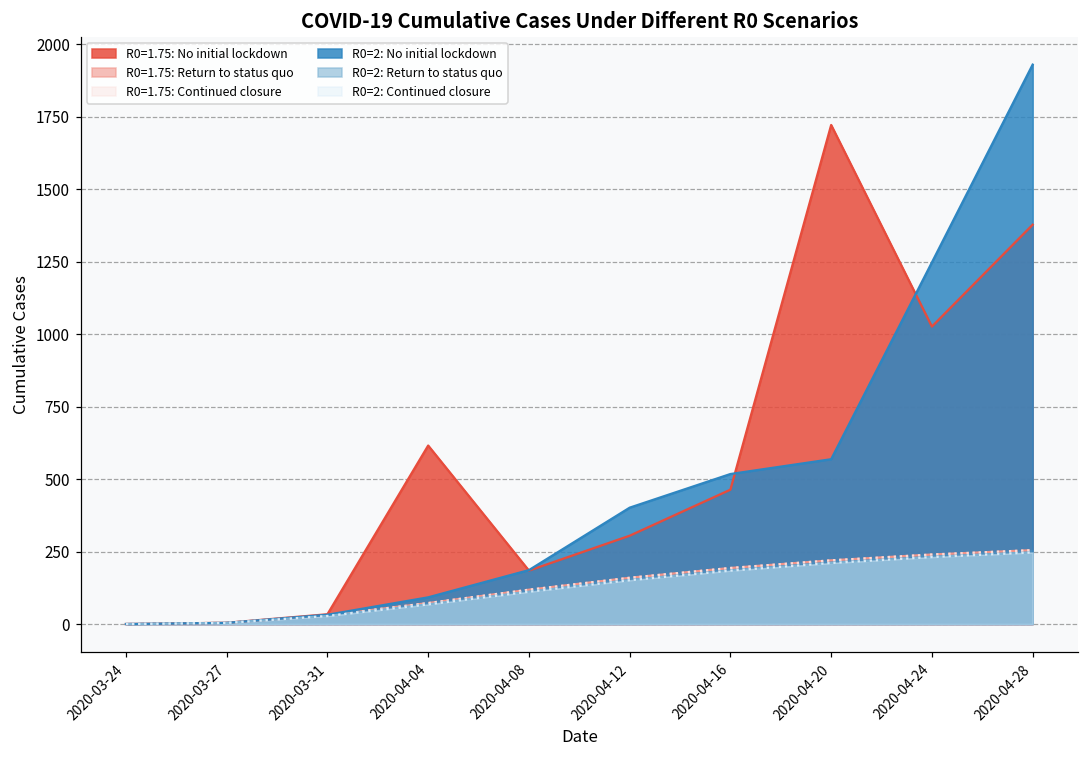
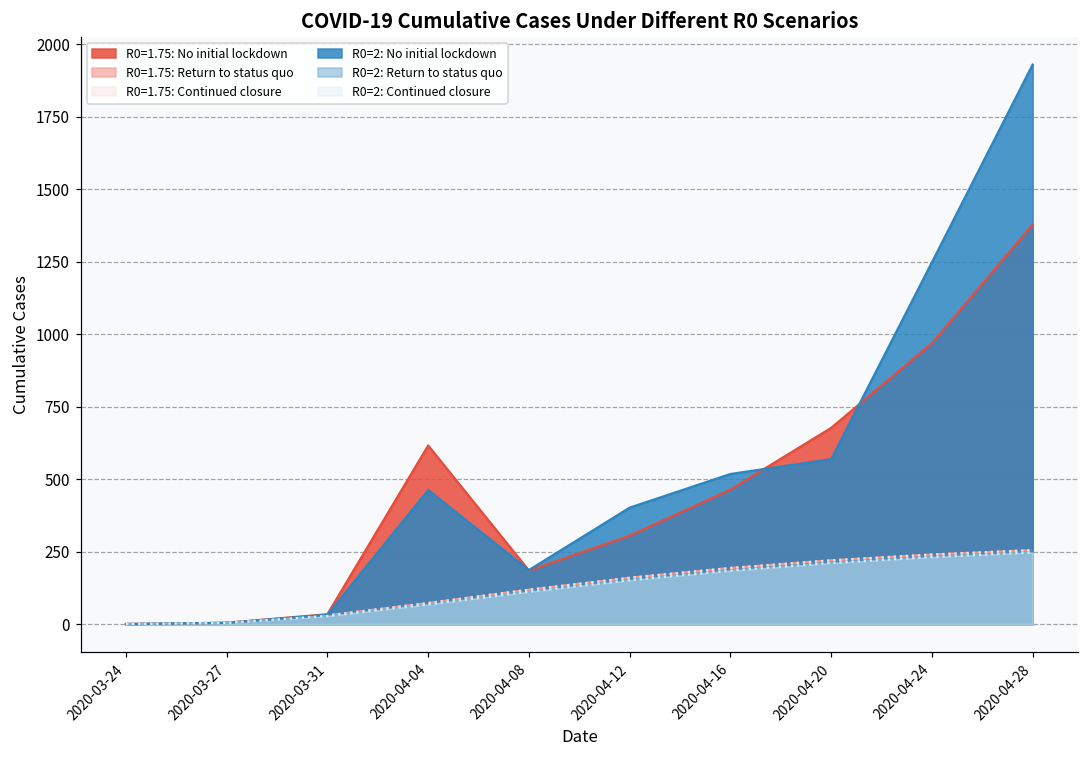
R0=2: No initial lockdown, 2020-04-04: 90 -> 460
R0=1.75: No initial lockdown, 2020-04-20: 1720 -> 680
R0=1.75: No initial lockdown, 2020-04-24: 1030 -> 970
